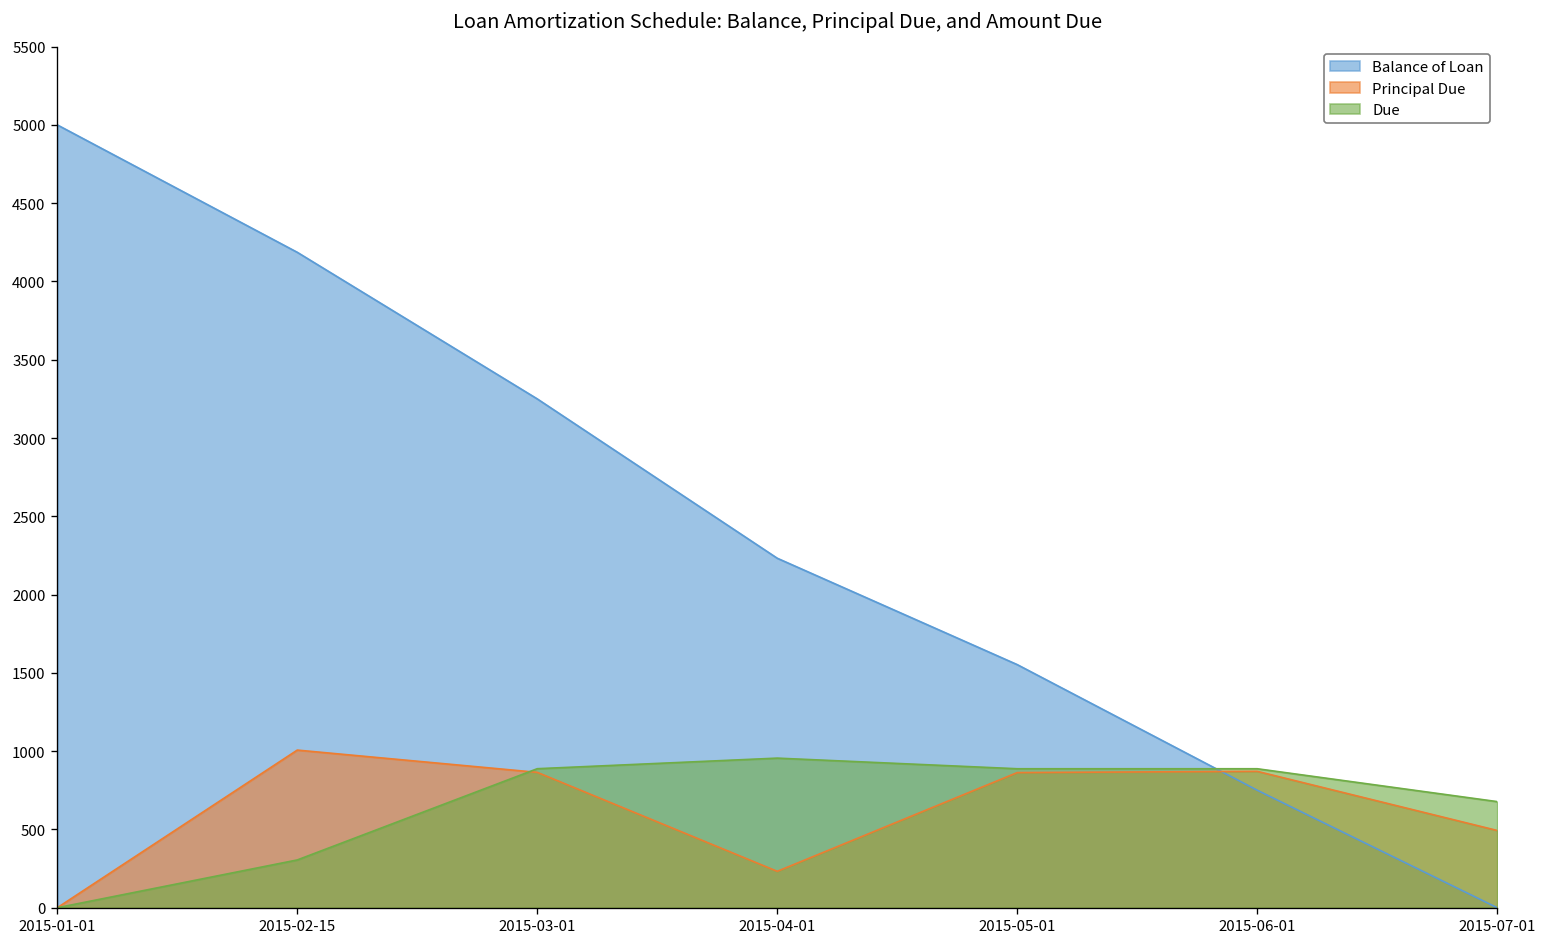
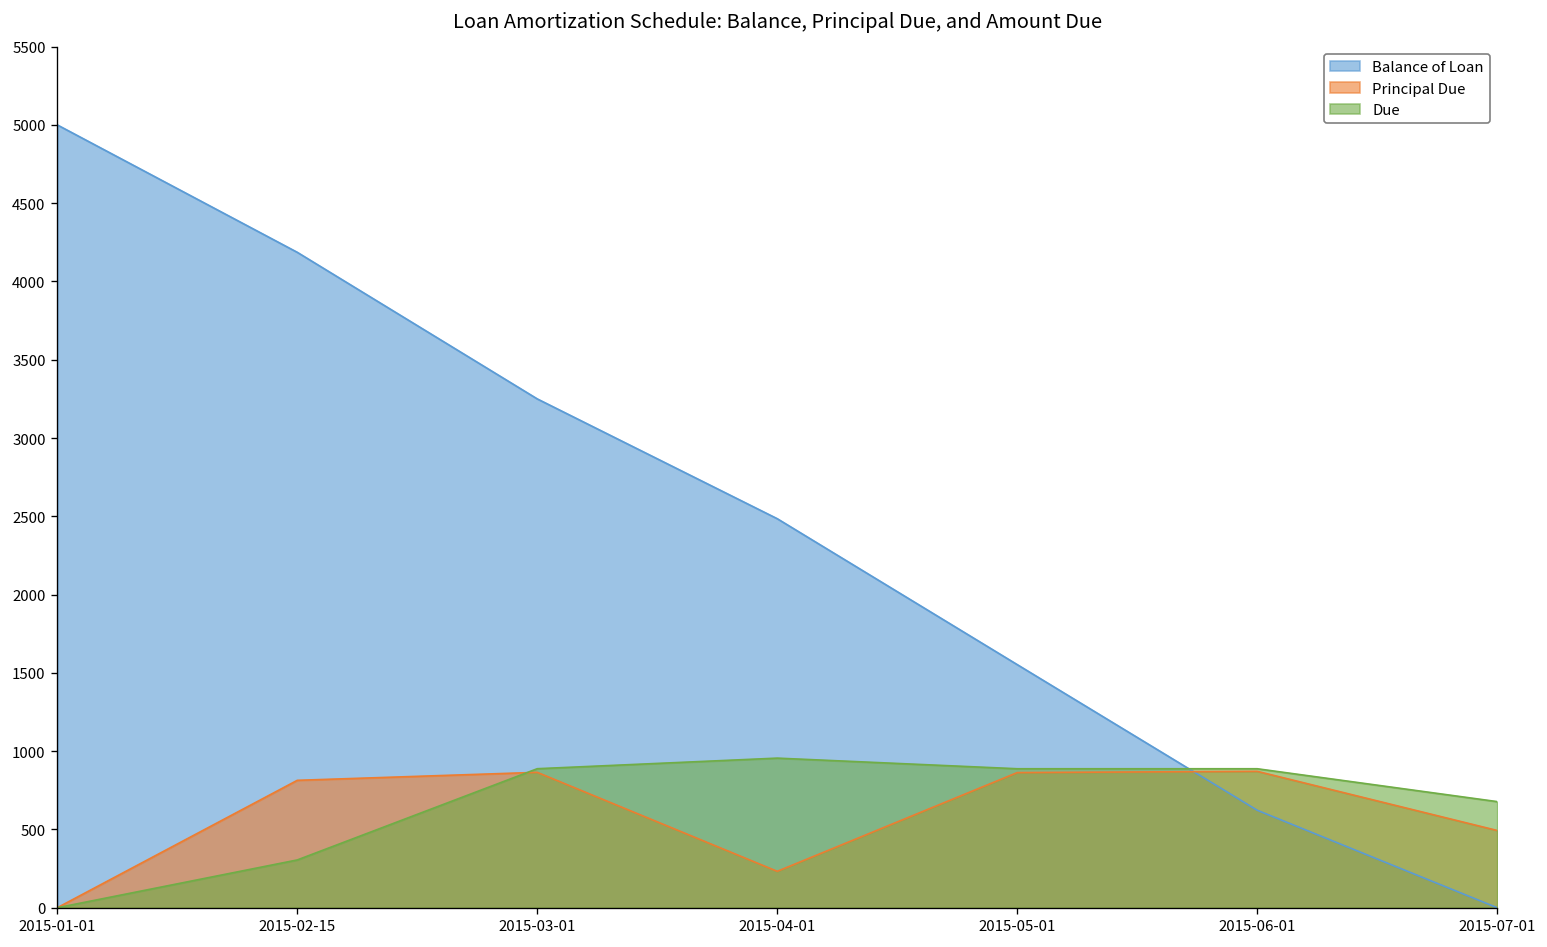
Principal Due, 2015-02-15: 1010 -> 810
Balance of Loan, 2015-04-01: 2230 -> 2480
Balance of Loan, 2015-06-01: 750 -> 620
